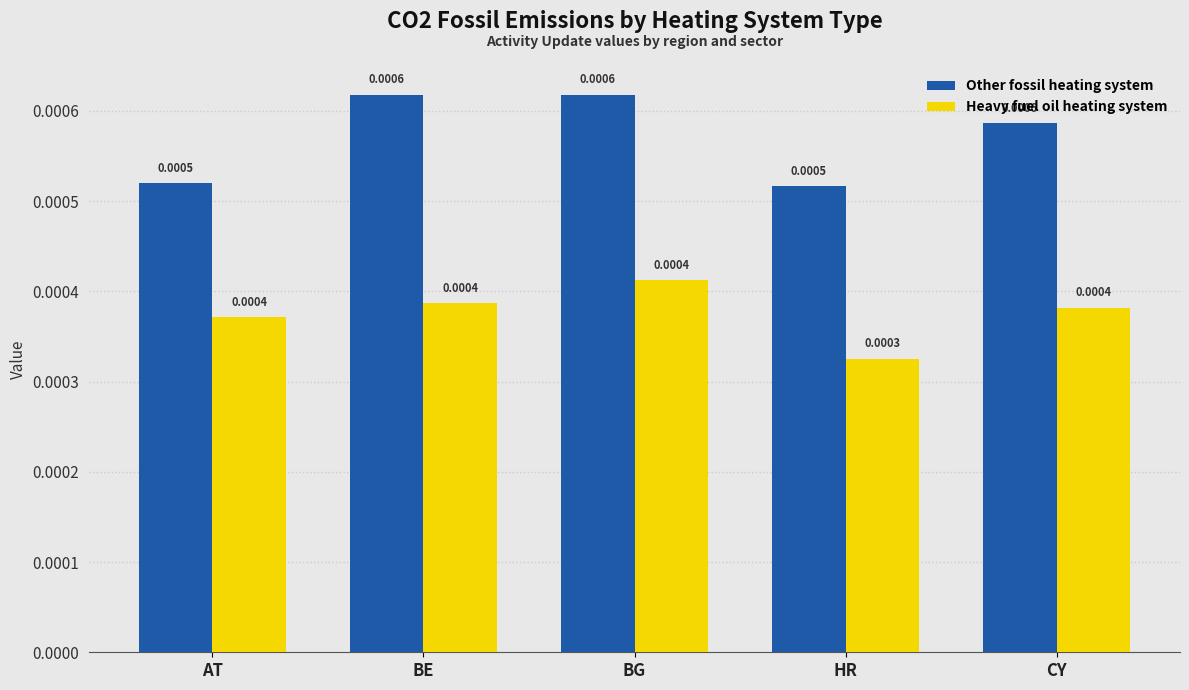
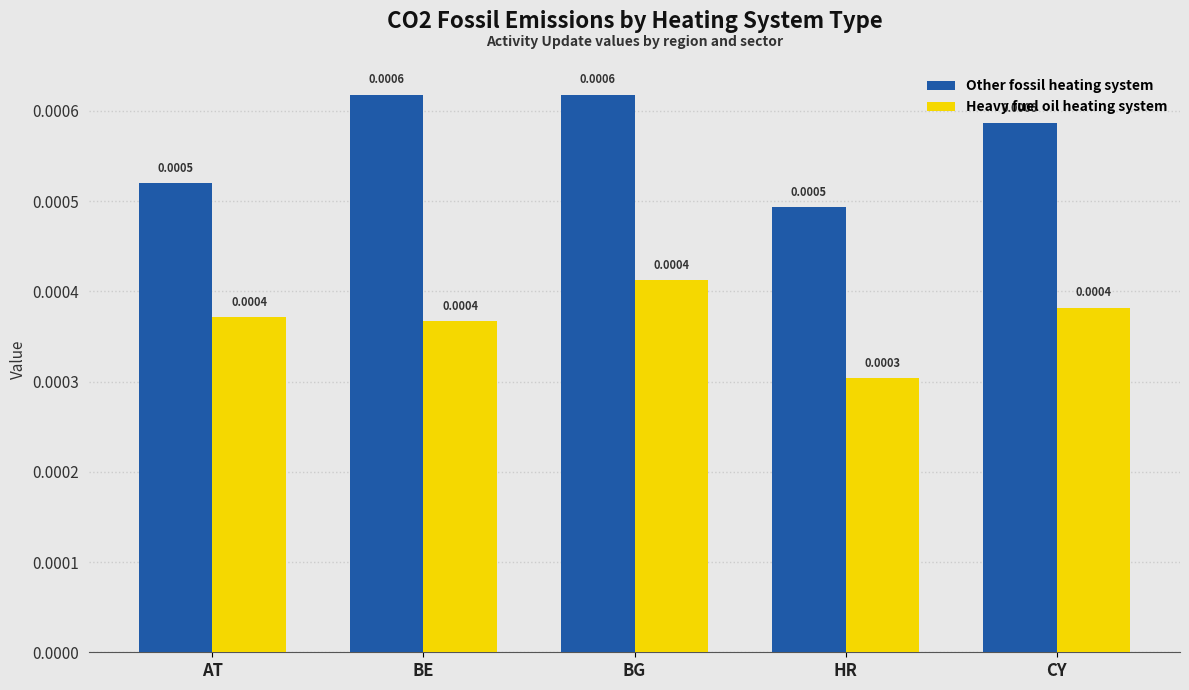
Heavy fuel oil heating system, BE: 0.00039 -> 0.00037
Other fossil heating system, HR: 0.00052 -> 0.00049
Heavy fuel oil heating system, HR: 0.00033 -> 0.00030
